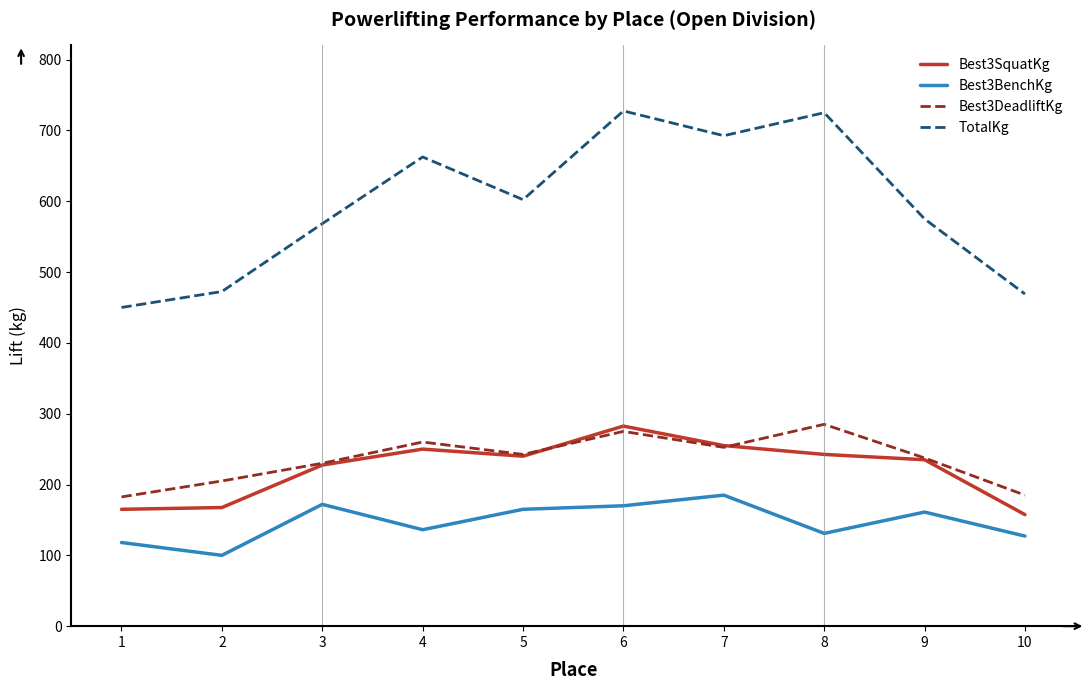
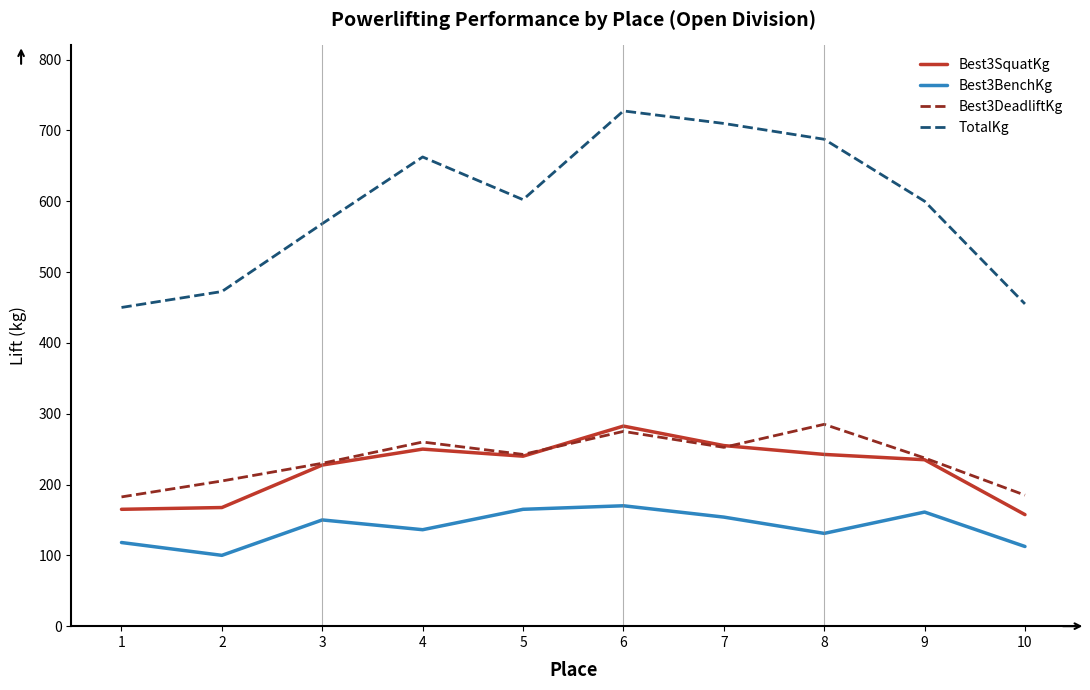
Best3BenchKg, 3: 170 -> 150
Best3BenchKg, 7: 190 -> 150
TotalKg, 7: 690 -> 710
TotalKg, 8: 730 -> 690
TotalKg, 9: 580 -> 600
Best3BenchKg, 10: 130 -> 110
TotalKg, 10: 470 -> 460
